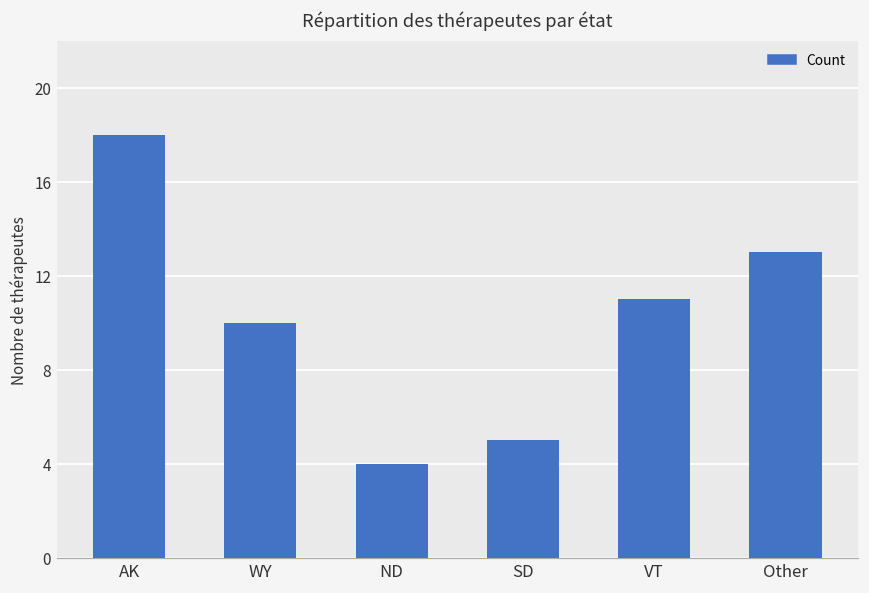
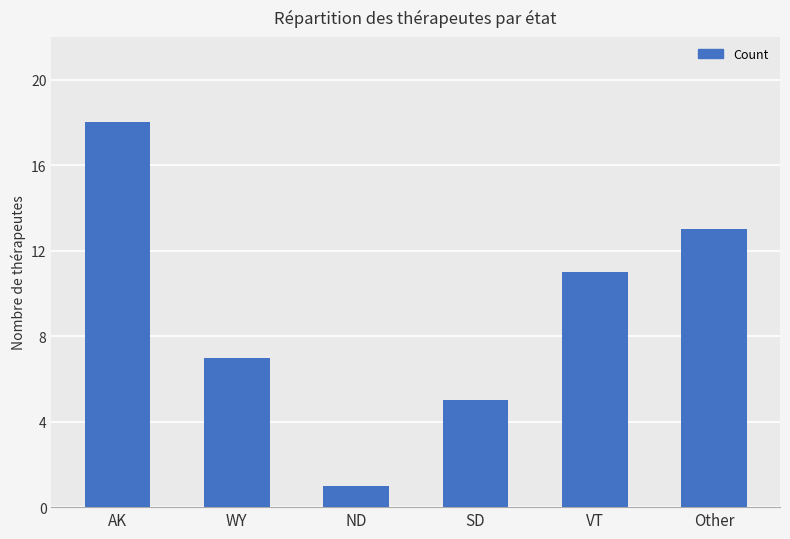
WY: 10 -> 7
ND: 4 -> 1
